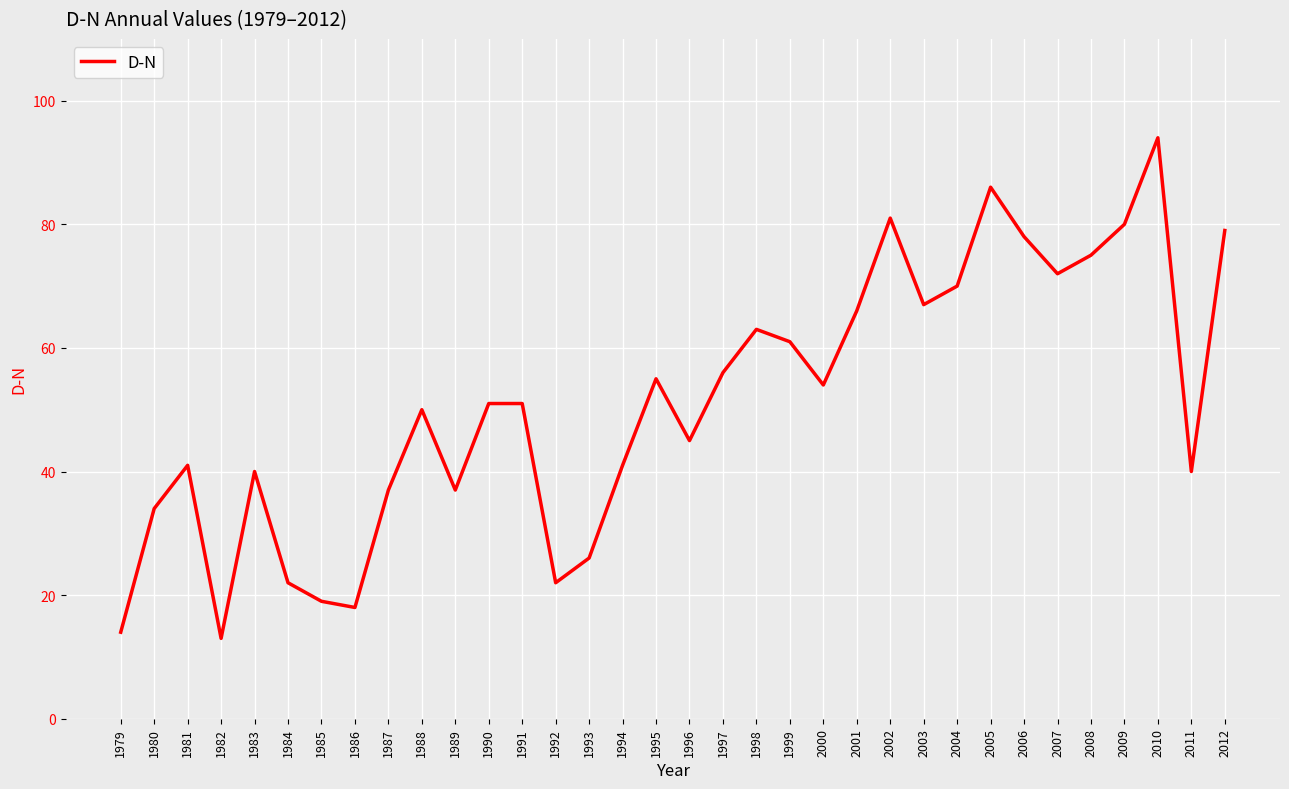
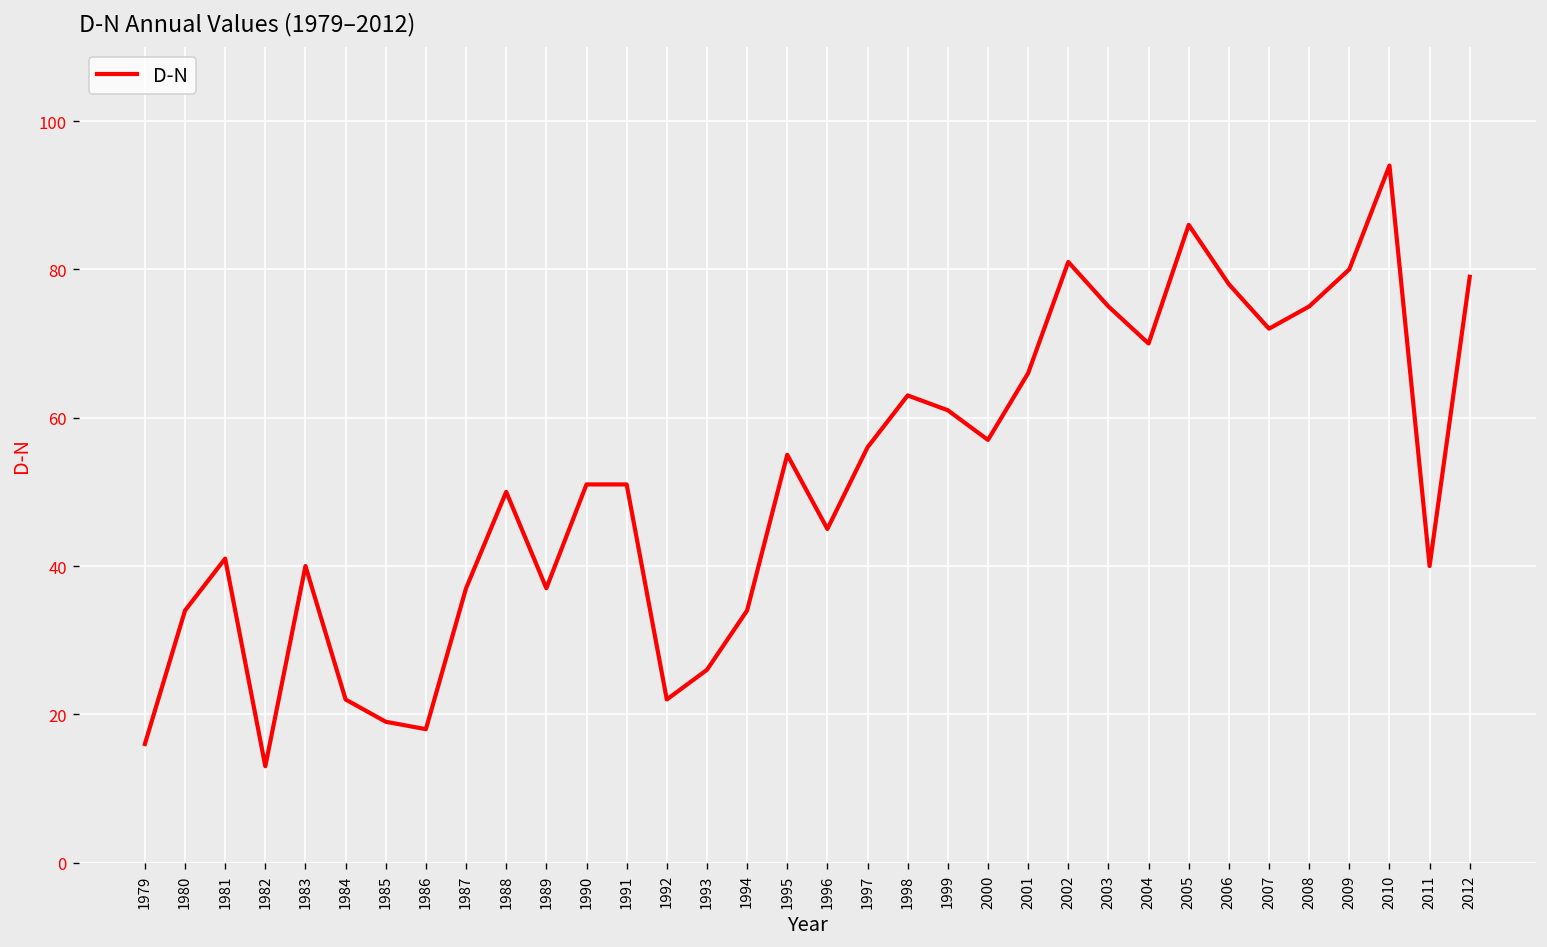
1979: 14 -> 16
1994: 41 -> 34
2000: 54 -> 57
2003: 67 -> 75
